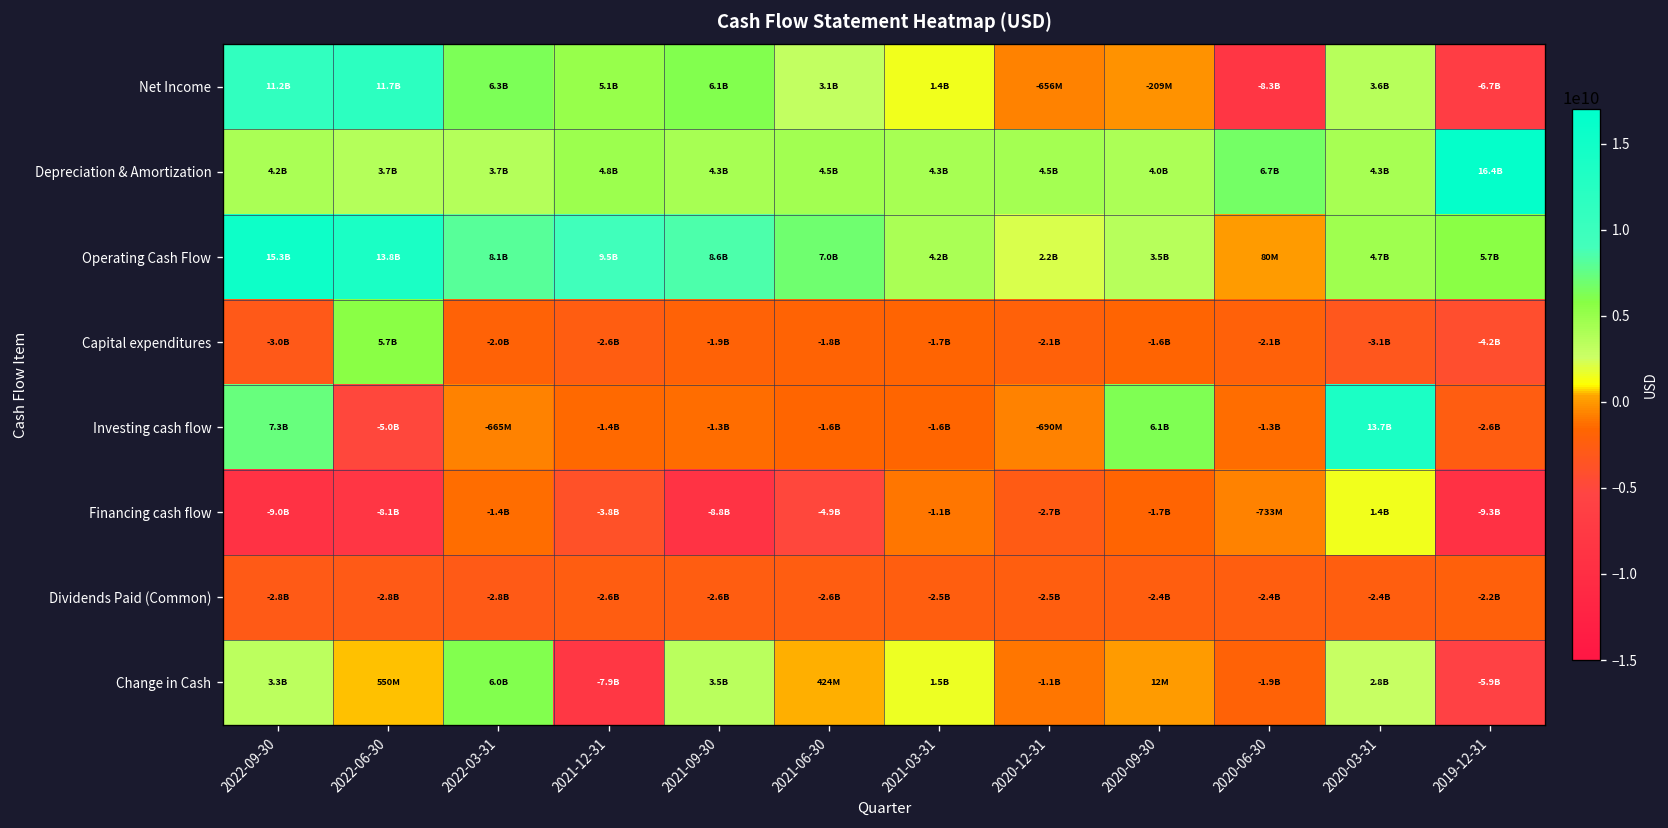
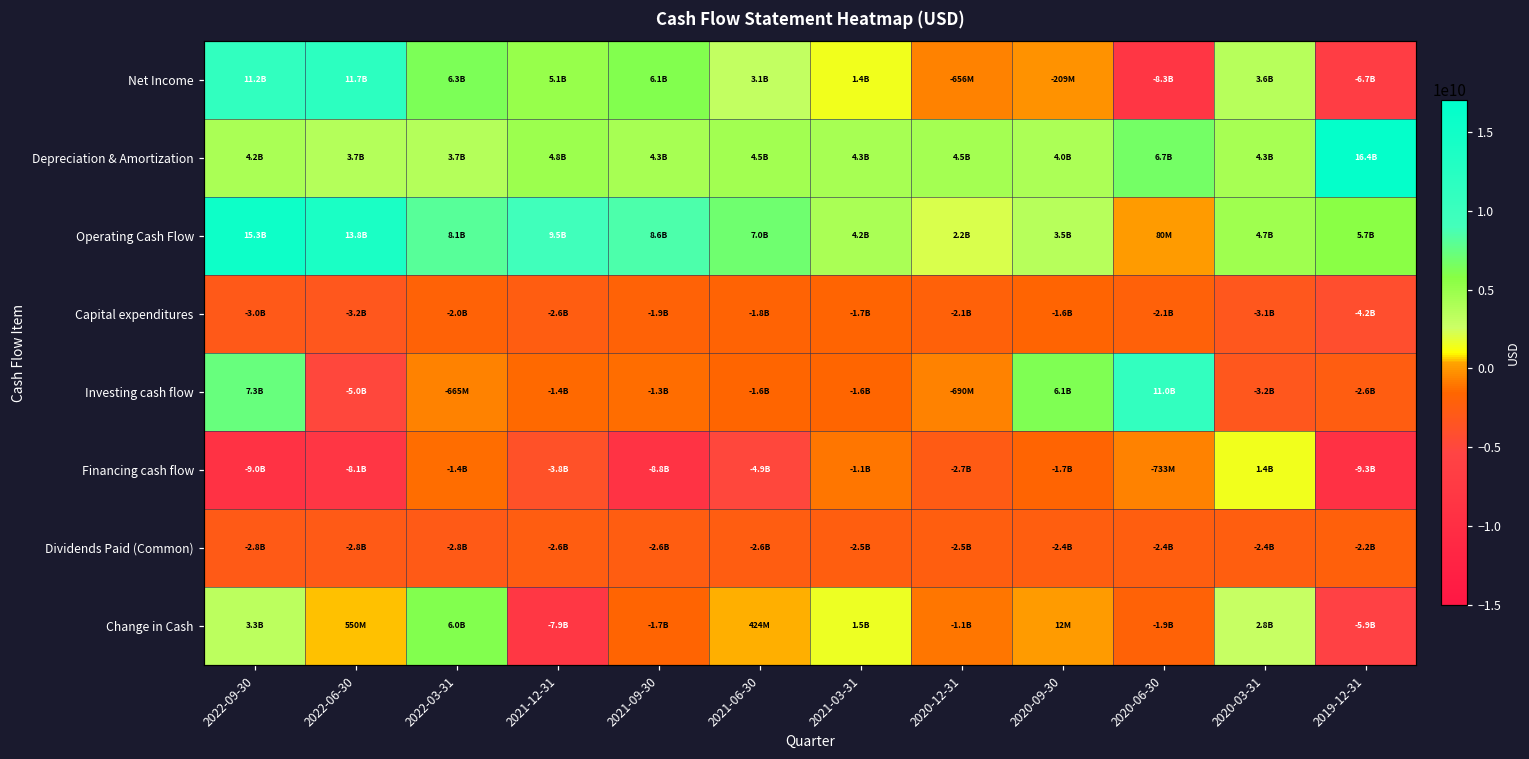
Capital expenditures, 2022-06-30: 5.7B -> -3.2B
Investing cash flow, 2020-06-30: -1.3B -> 11.0B
Investing cash flow, 2020-03-31: 13.7B -> -3.2B
Change in Cash, 2021-09-30: 3.5B -> -1.7B
